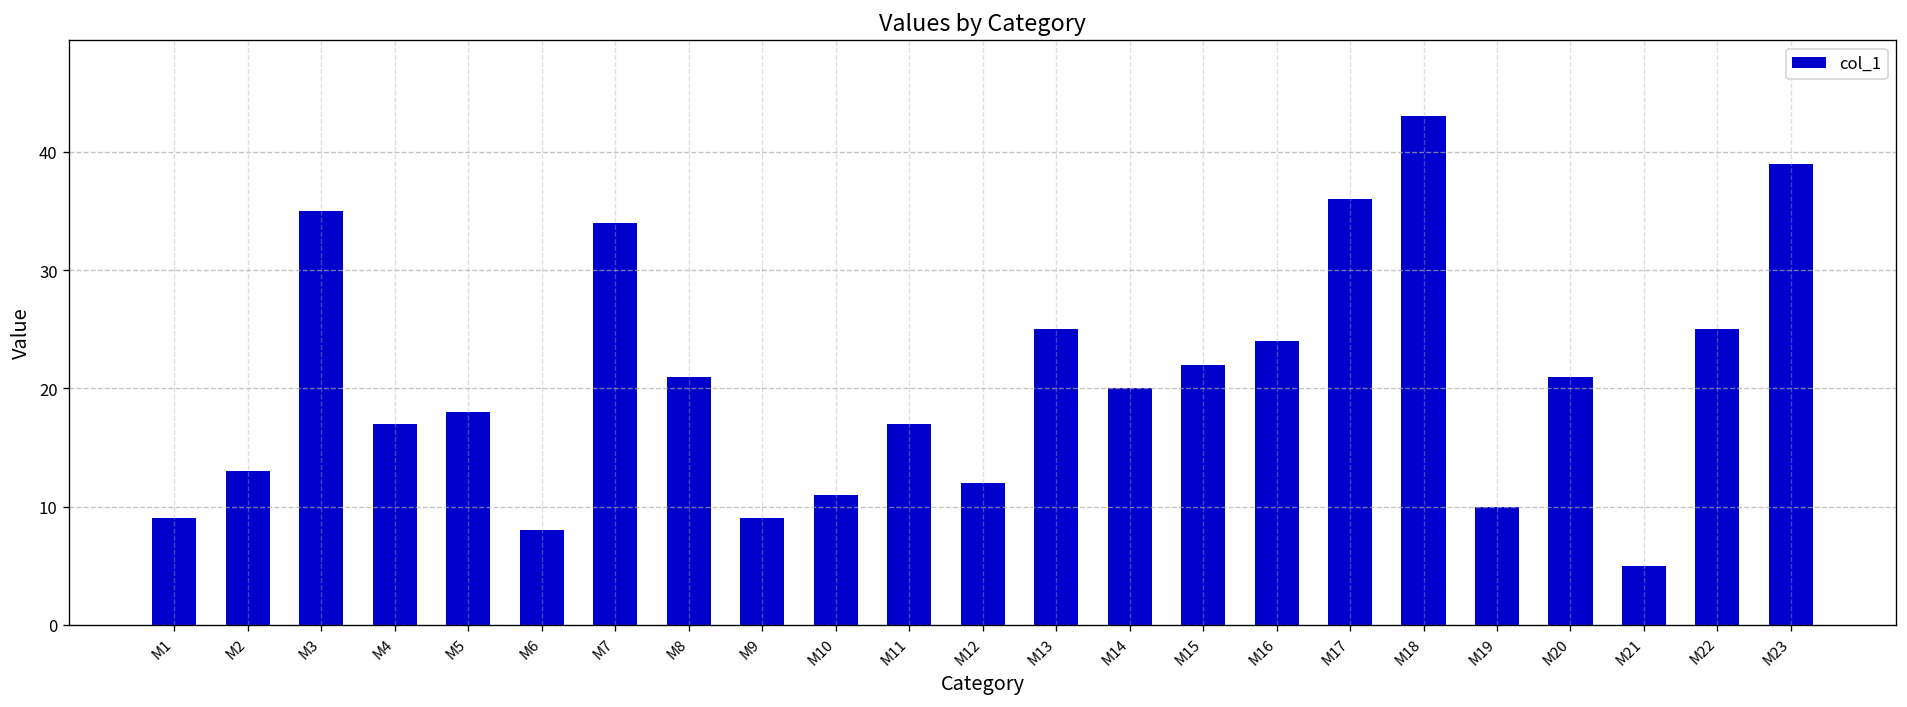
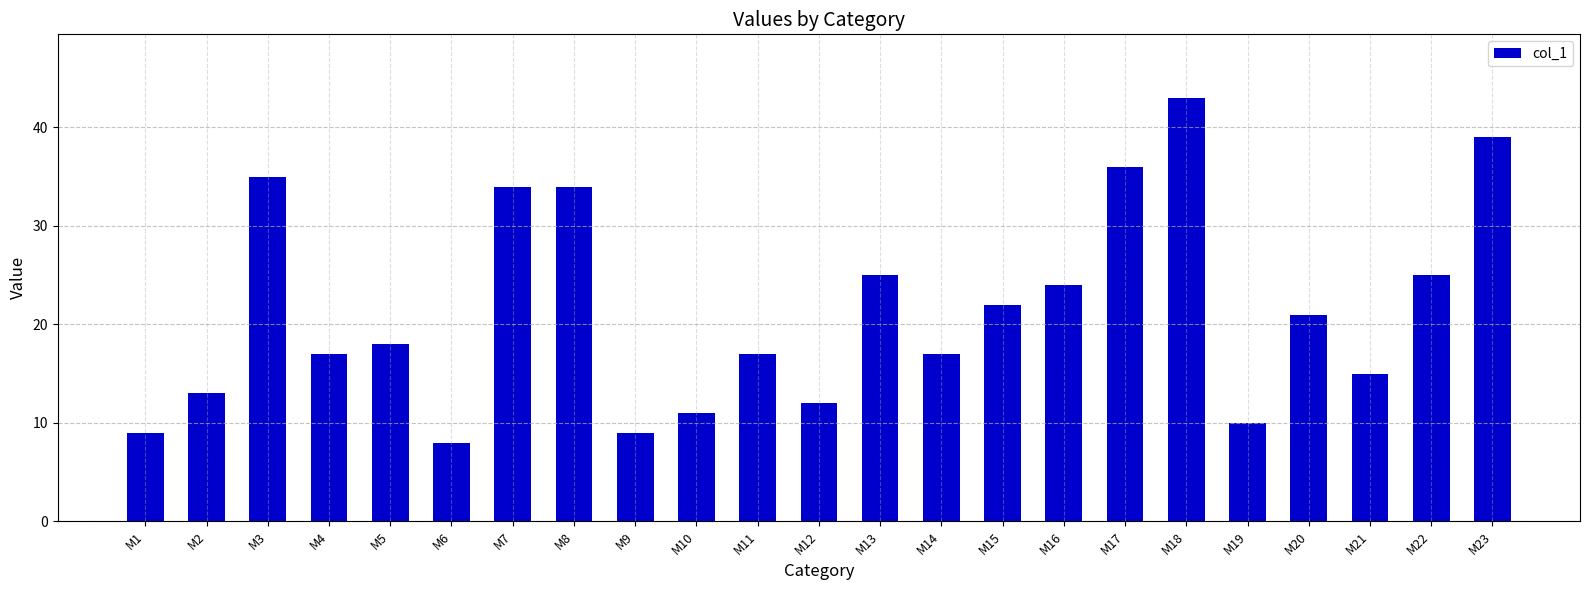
M8: 21 -> 34
M14: 20 -> 17
M21: 5 -> 15
